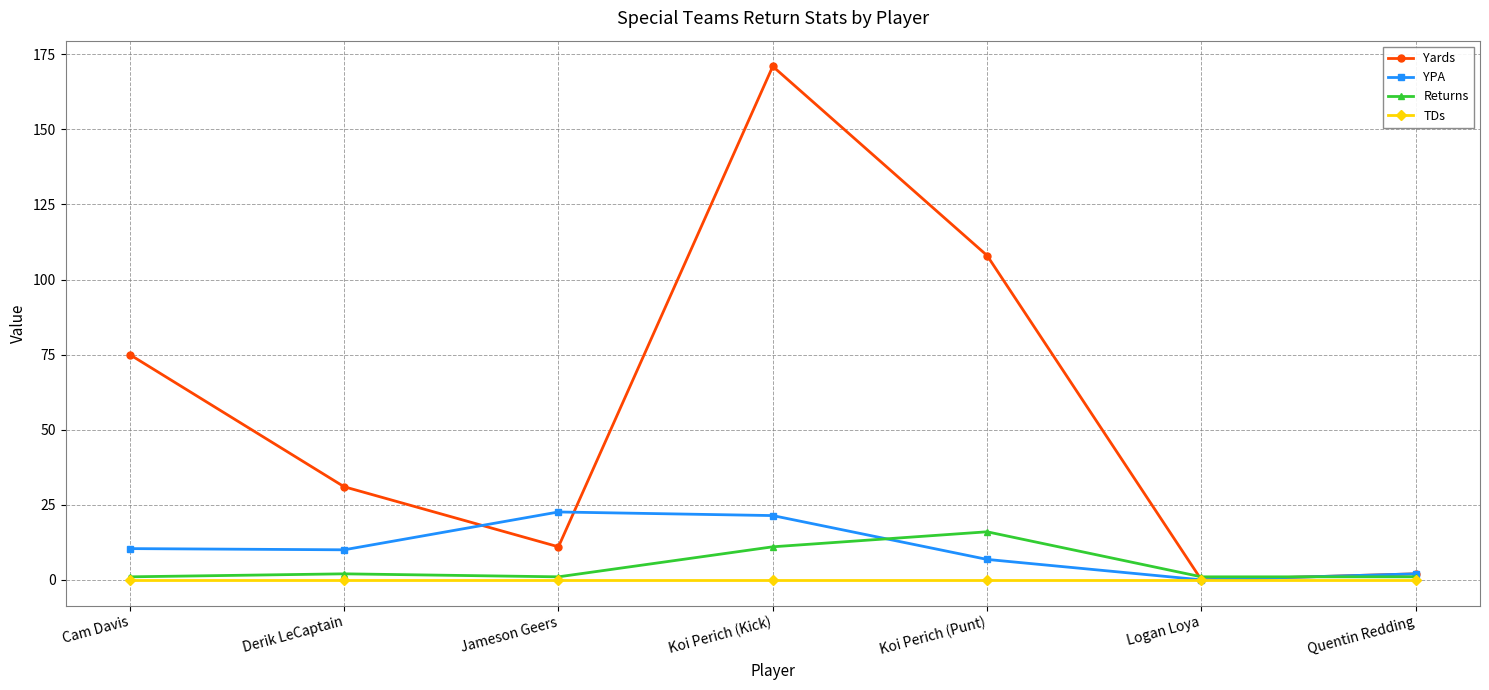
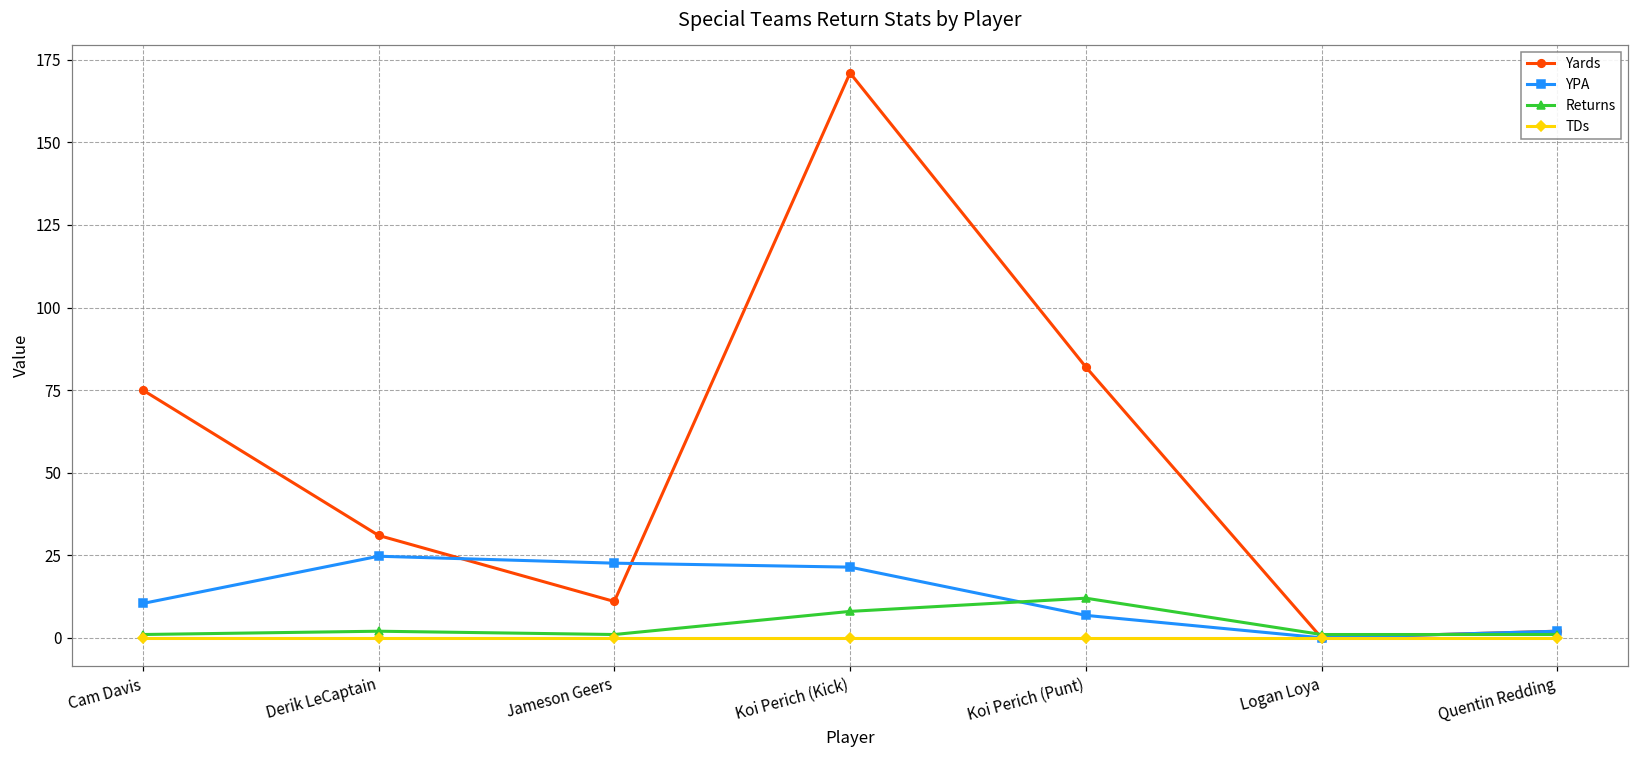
YPA, Derik LeCaptain: 10 -> 25
Returns, Koi Perich (Kick): 11 -> 8
Yards, Koi Perich (Punt): 108 -> 82
Returns, Koi Perich (Punt): 16 -> 12
